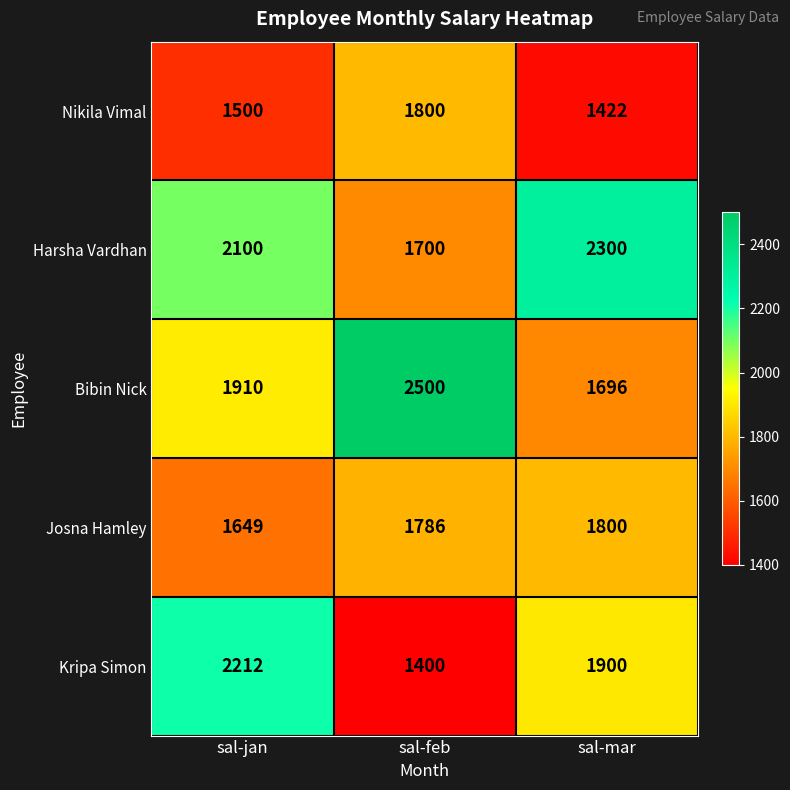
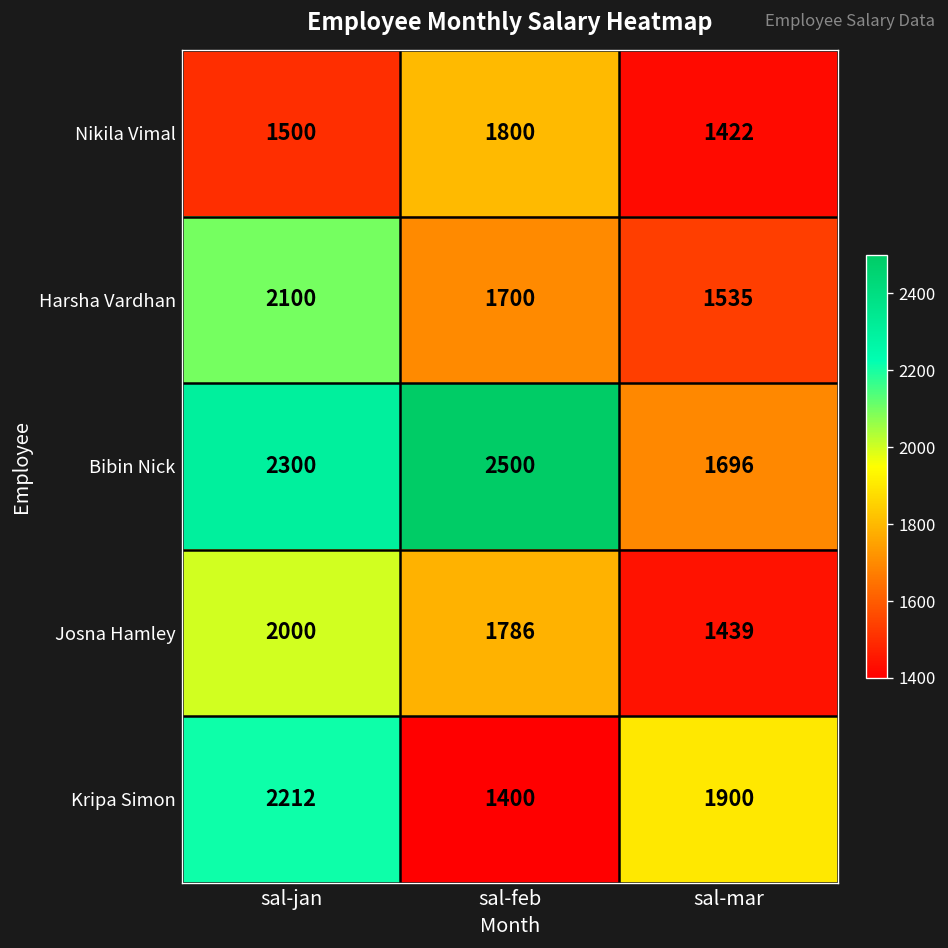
Harsha Vardhan, sal-mar: 2300 -> 1535
Bibin Nick, sal-jan: 1910 -> 2300
Josna Hamley, sal-jan: 1649 -> 2000
Josna Hamley, sal-mar: 1800 -> 1439
